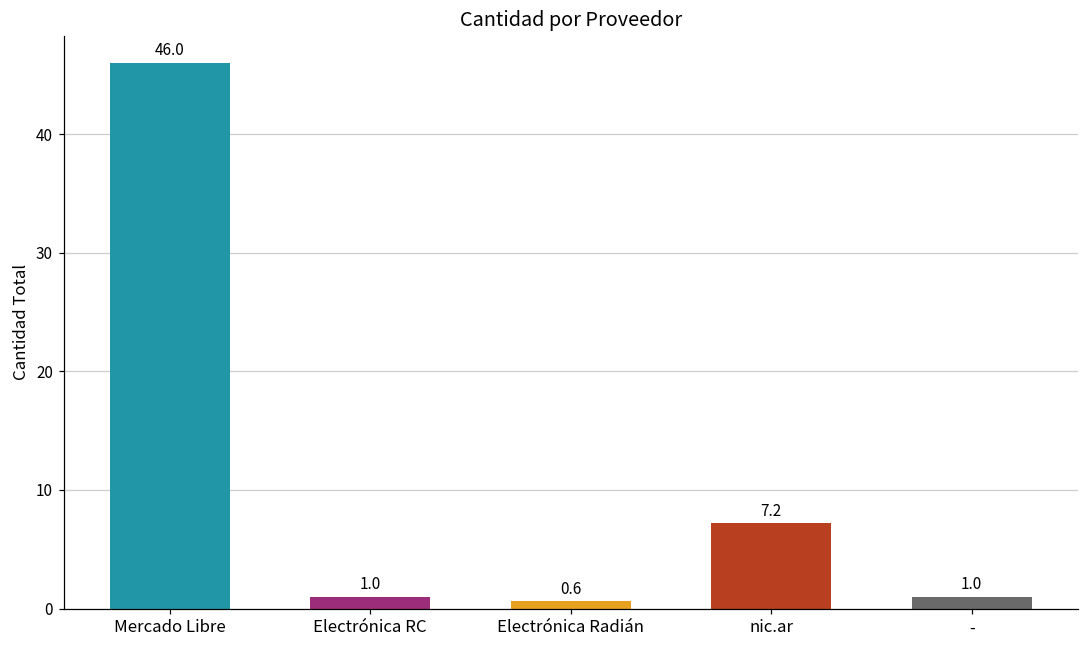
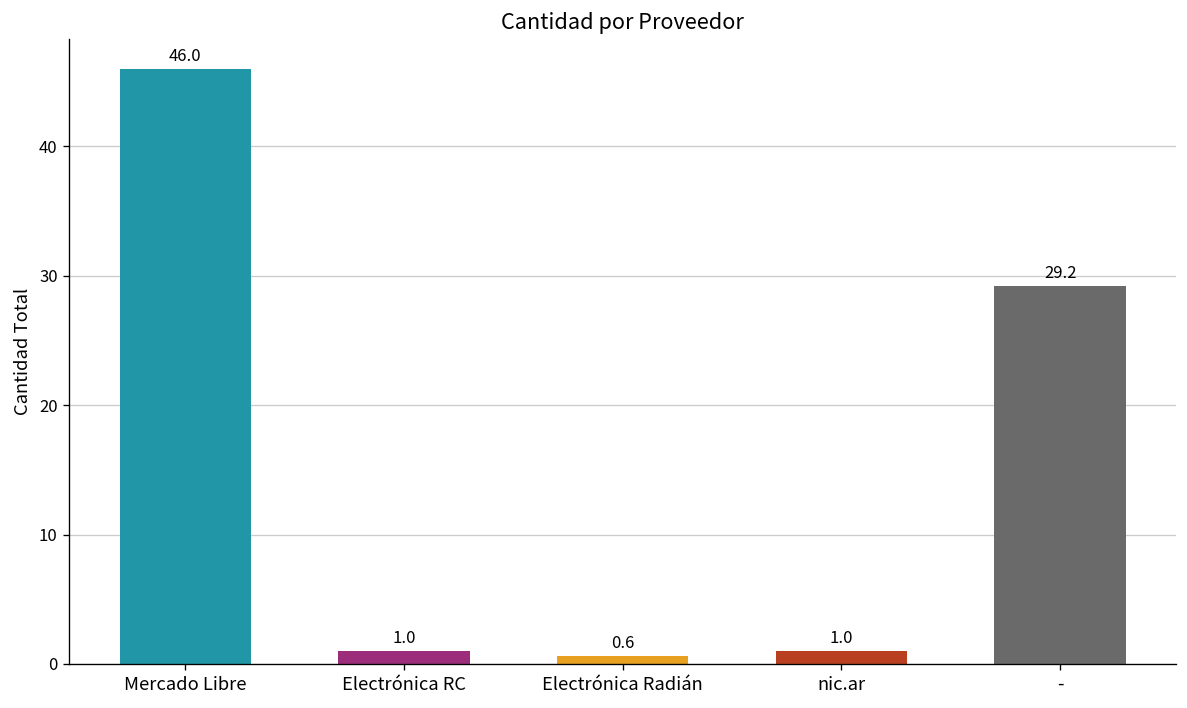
nic.ar: 7.2 -> 1.0
-: 1.0 -> 29.2
